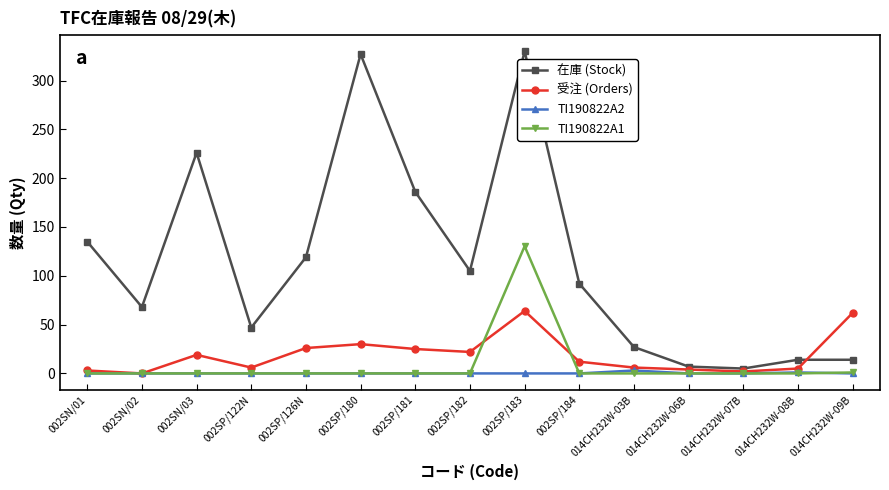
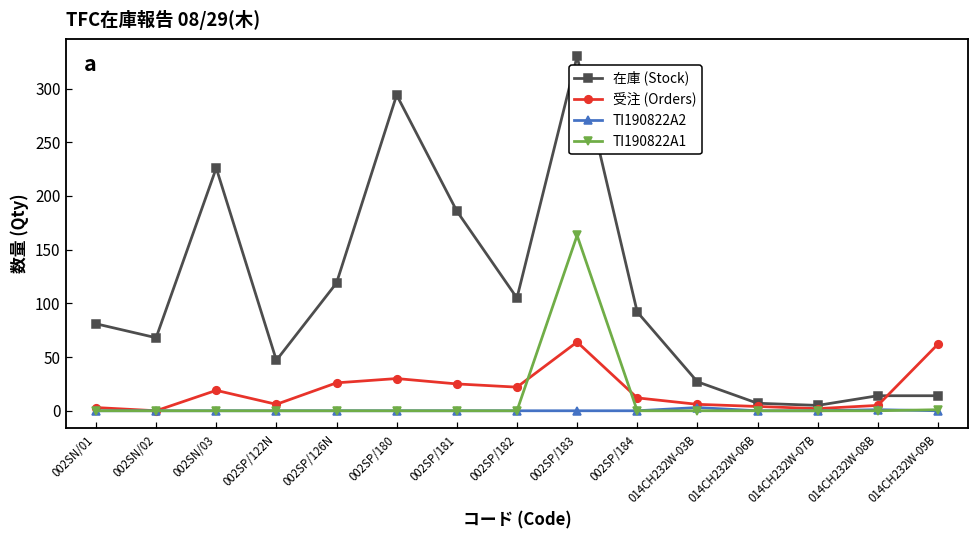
在庫 (Stock), 002SN/01: 140 -> 80
在庫 (Stock), 002SP/180: 330 -> 290
TI190822A1, 002SP/183: 130 -> 160
